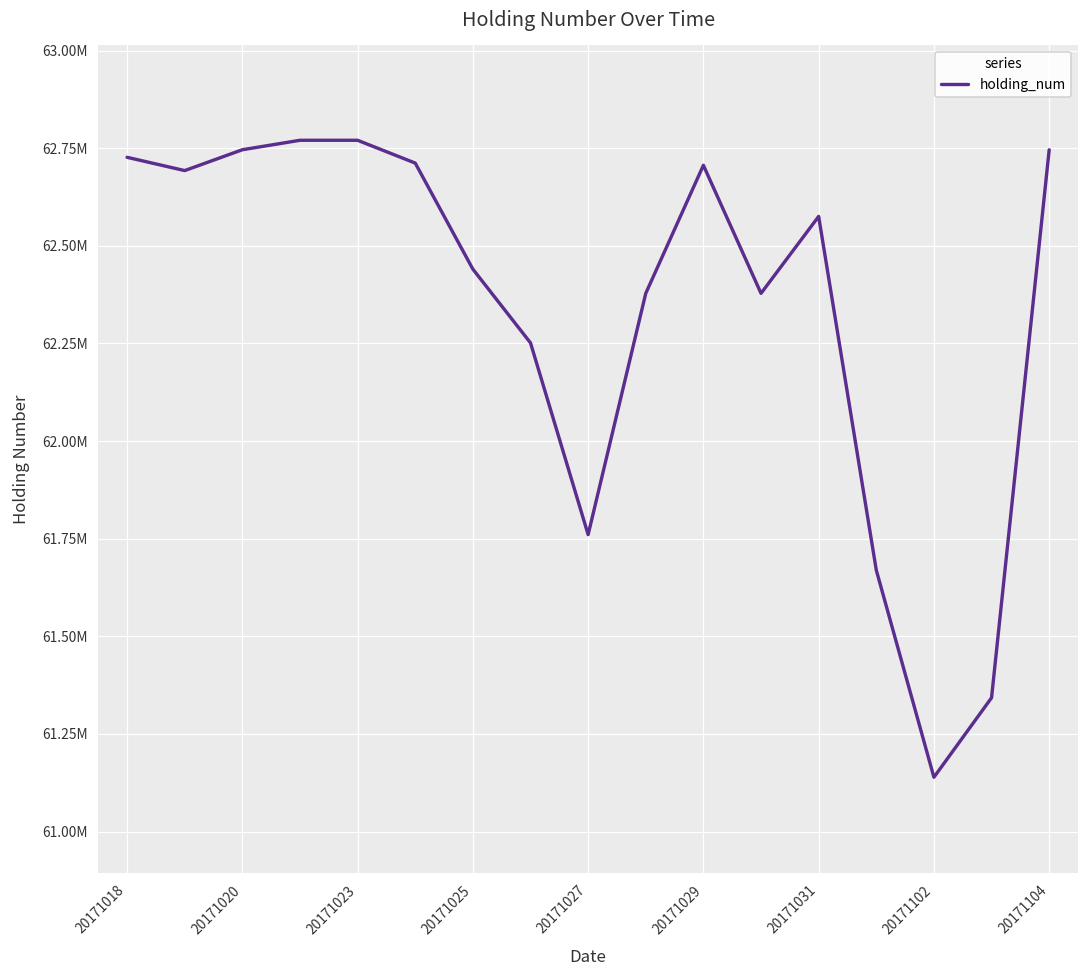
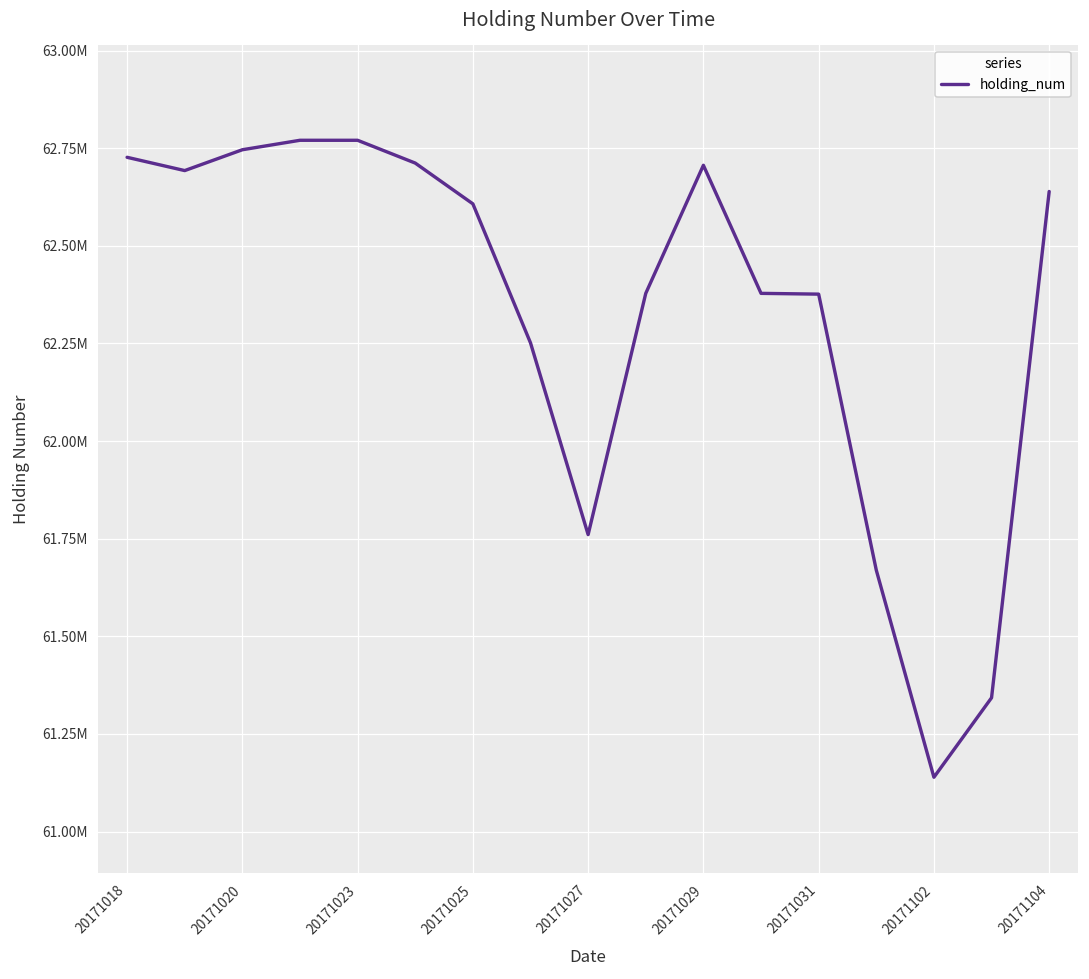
20171025: 62440000 -> 62610000
20171031: 62580000 -> 62380000
20171104: 62750000 -> 62640000
